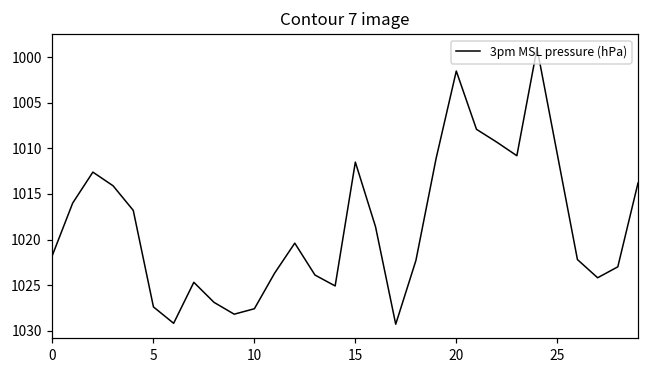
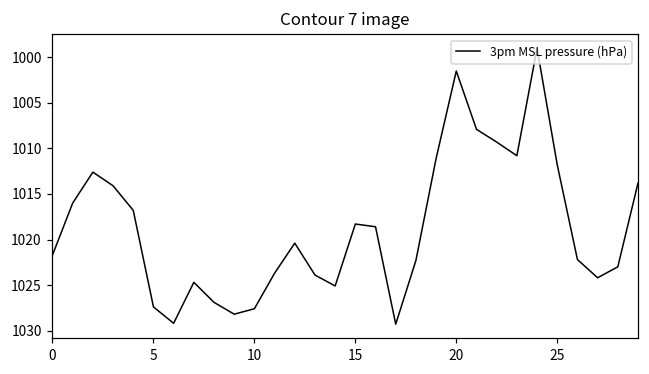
15: 1012 -> 1018
25: 1011 -> 1012
